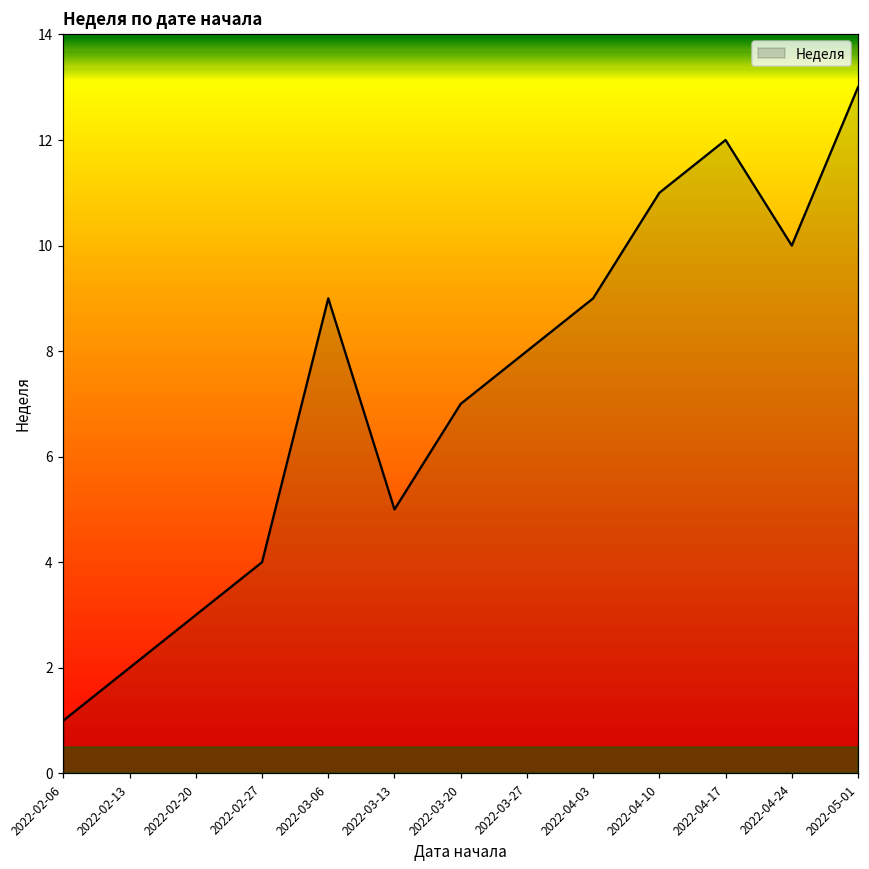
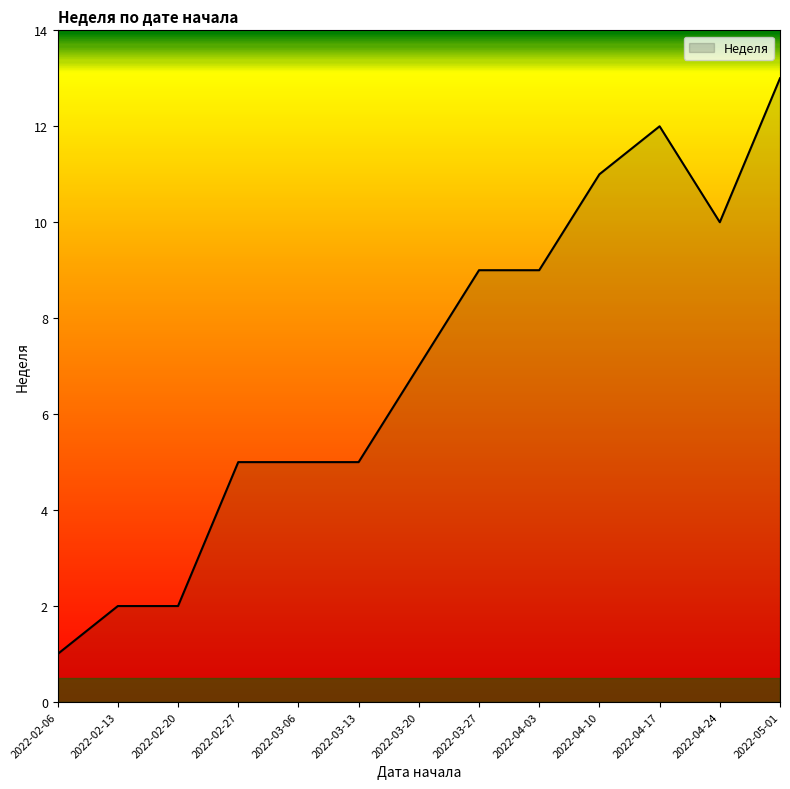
2022-02-20: 3 -> 2
2022-02-27: 4 -> 5
2022-03-06: 9 -> 5
2022-03-27: 8 -> 9
